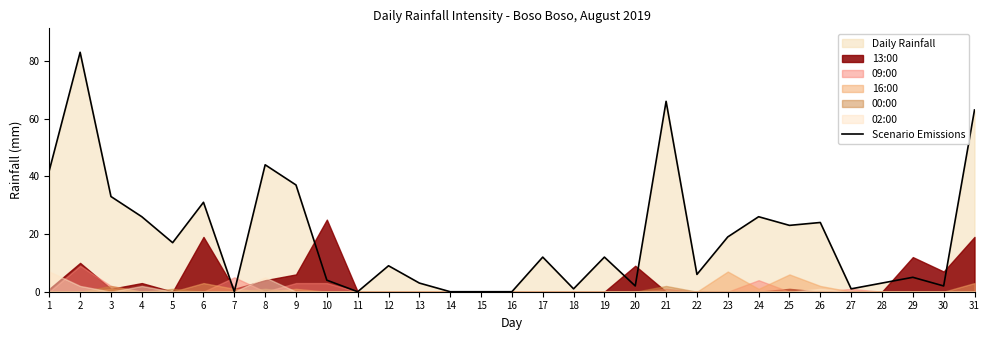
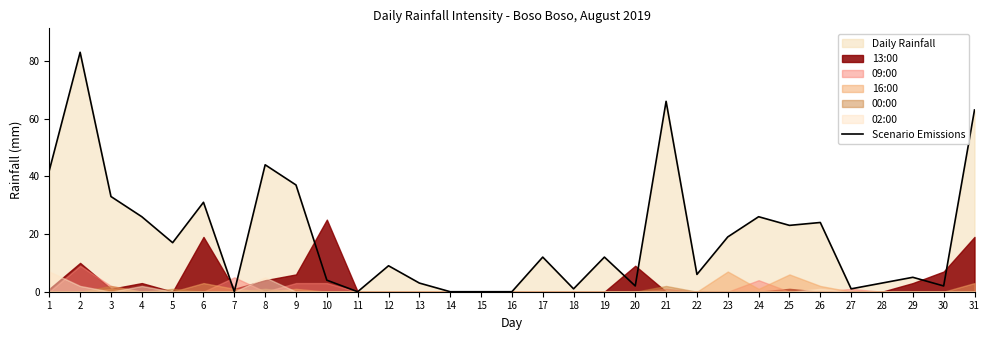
13:00, 29: 12 -> 3
